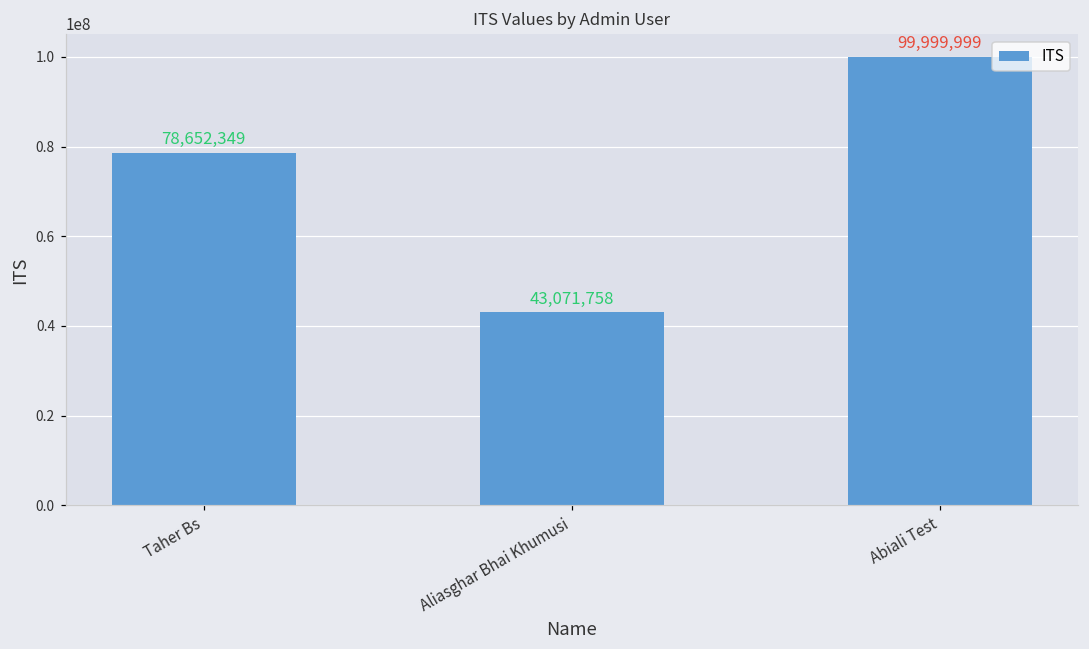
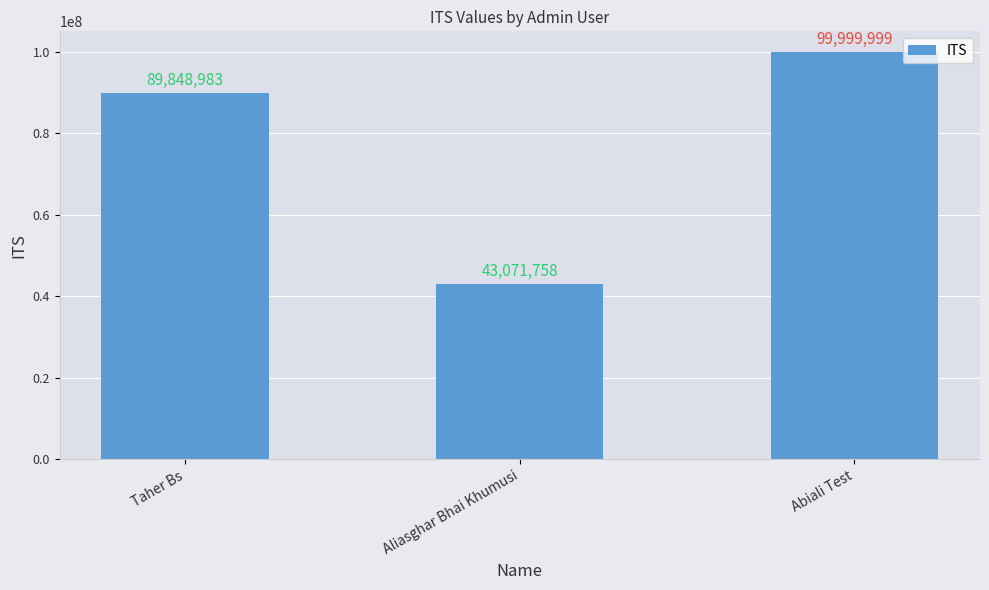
Taher Bs: 78,652,349 -> 89,848,983
